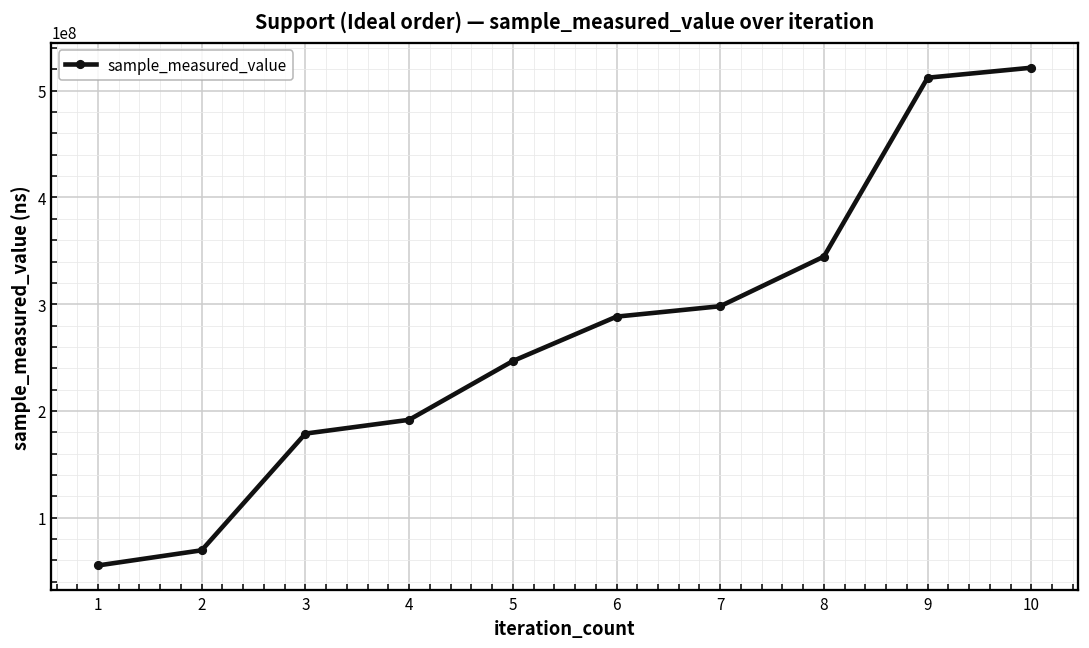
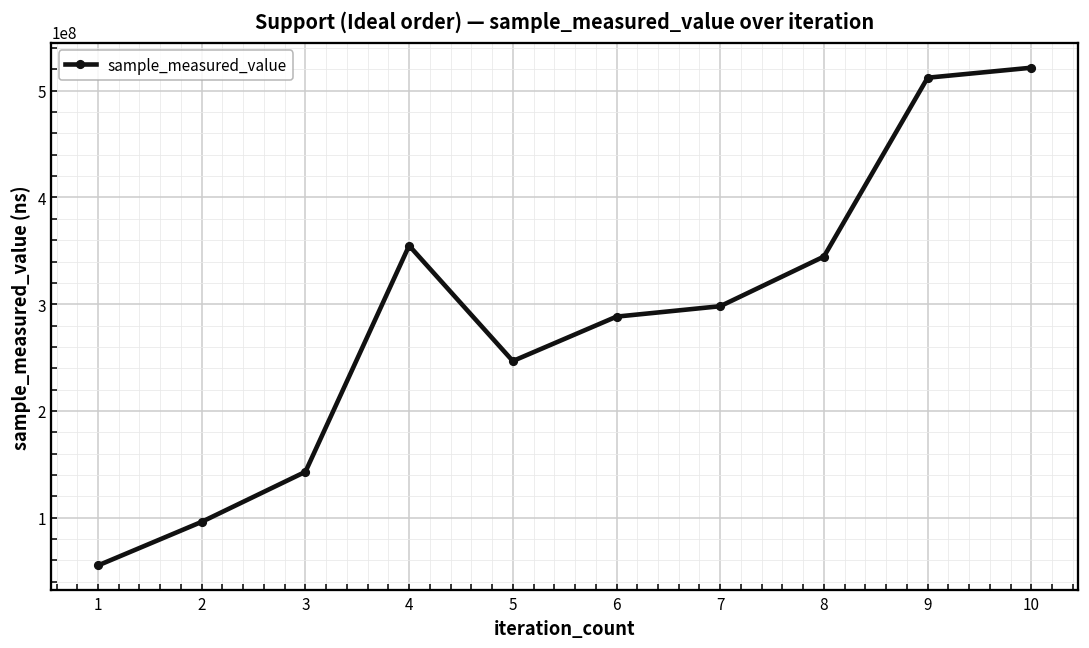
2: 70000000 -> 100000000
3: 180000000 -> 140000000
4: 190000000 -> 350000000
